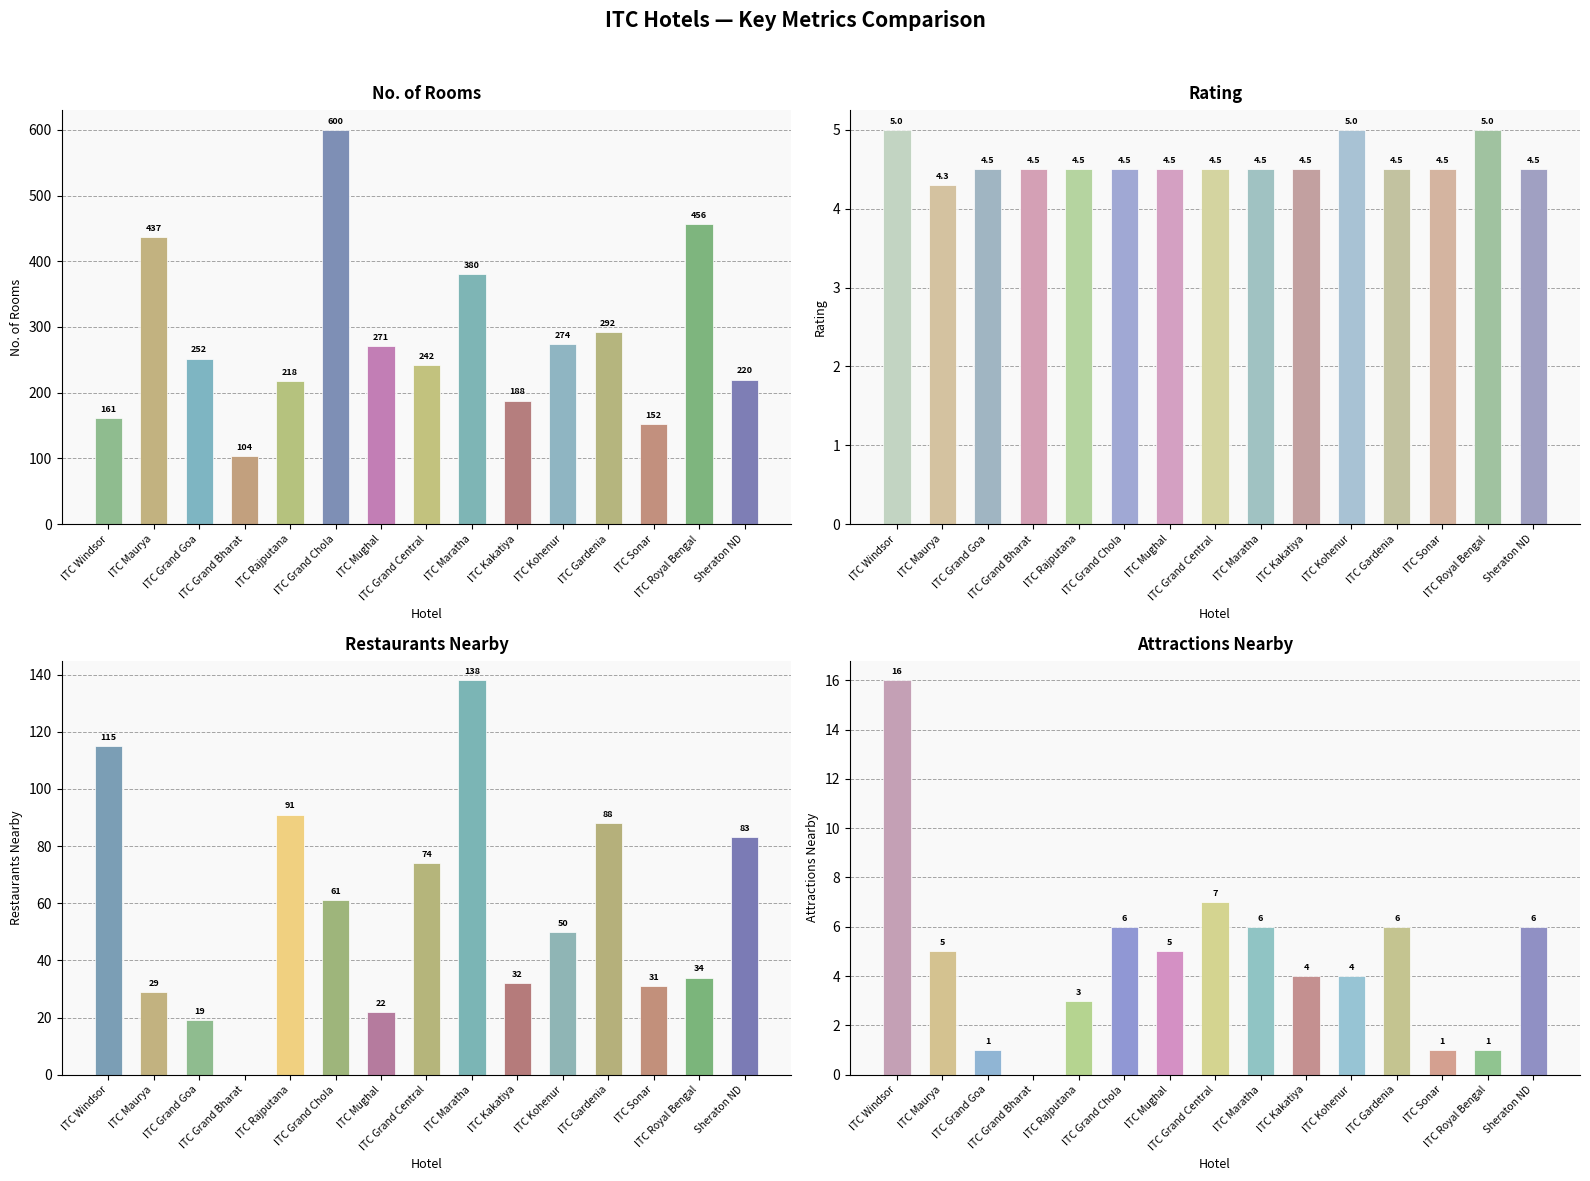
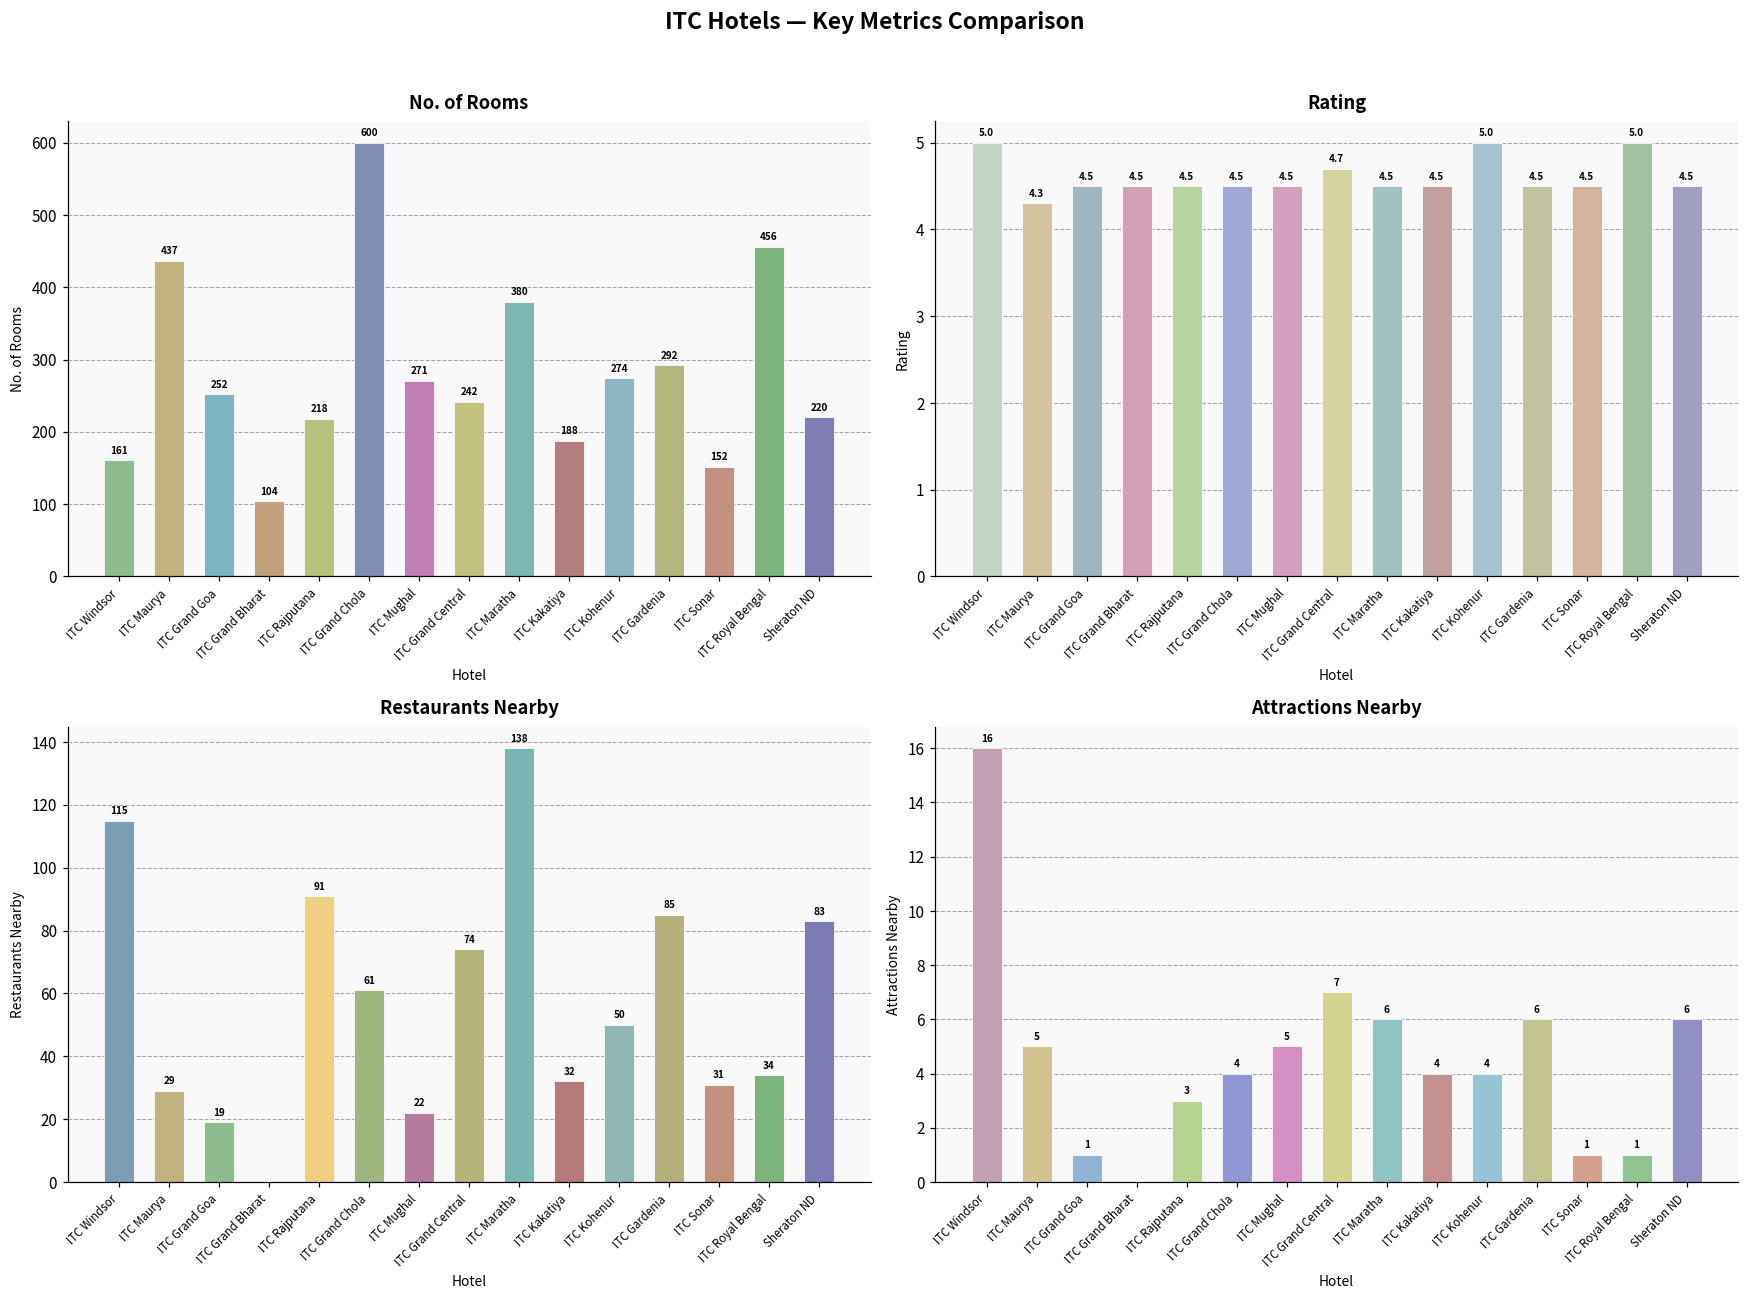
Rating, ITC Grand Central: 4.5 -> 4.7
Restaurants Nearby, ITC Gardenia: 88 -> 85
Attractions Nearby, ITC Grand Chola: 6 -> 4
